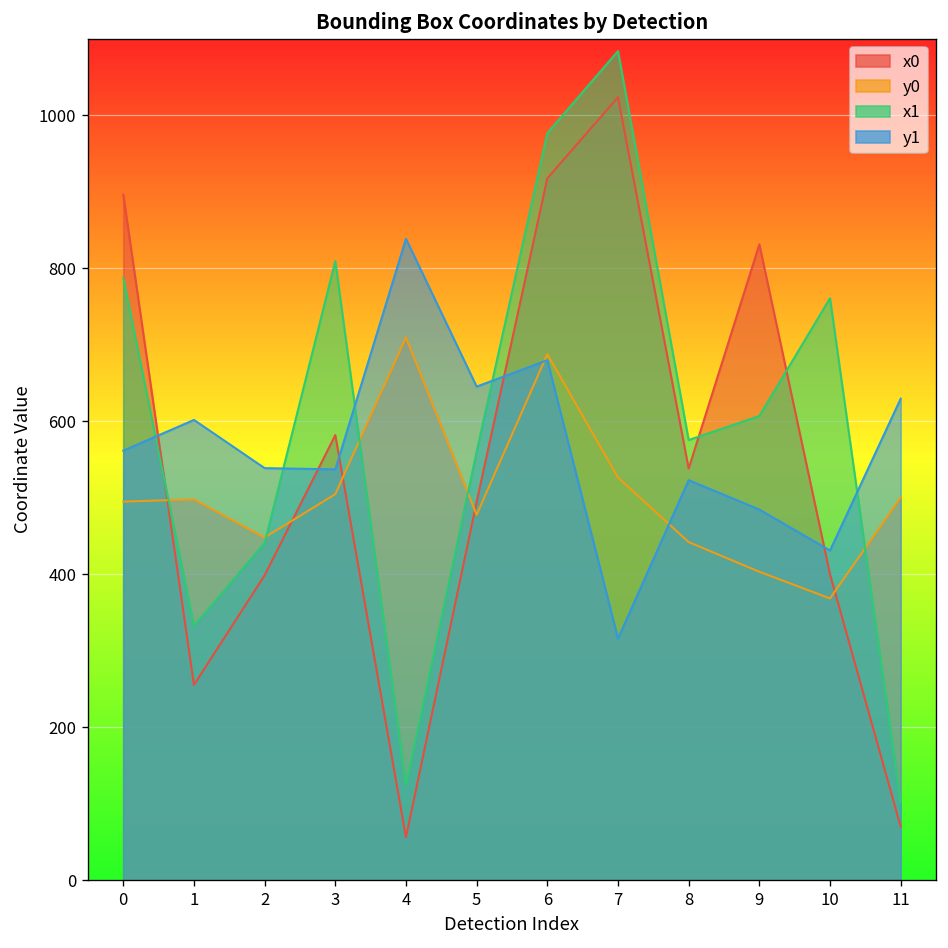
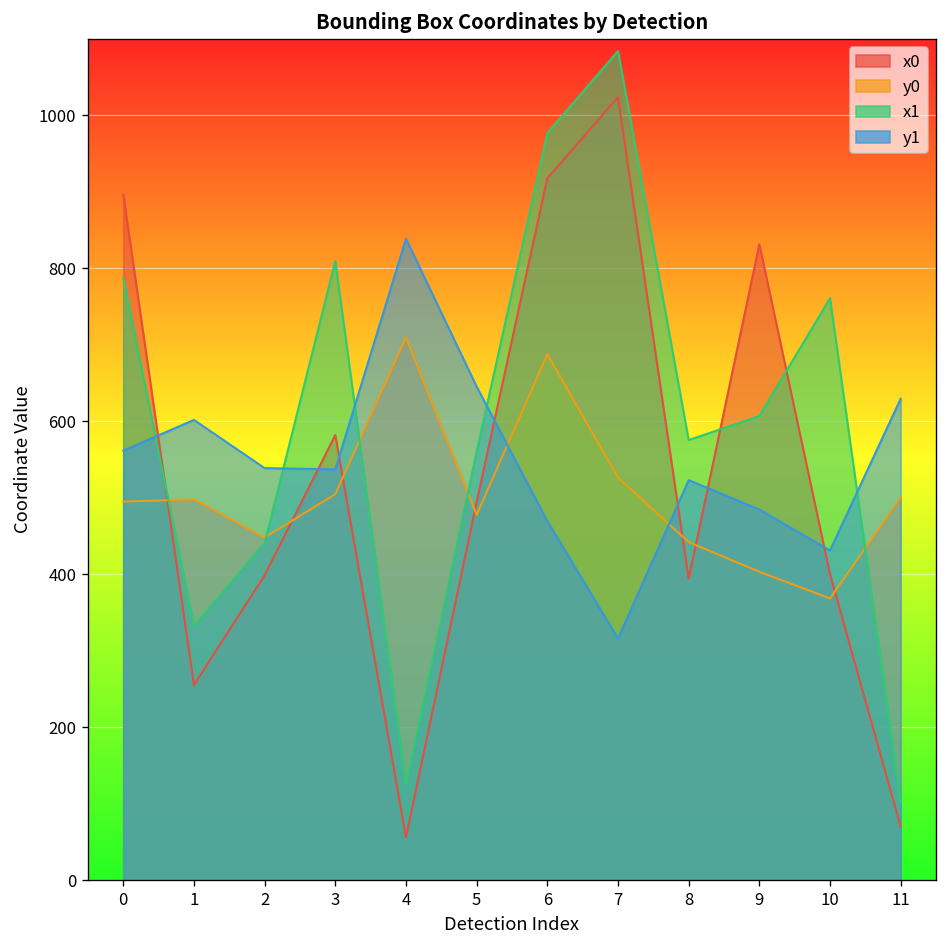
y1, 6: 680 -> 470
x0, 8: 540 -> 390
